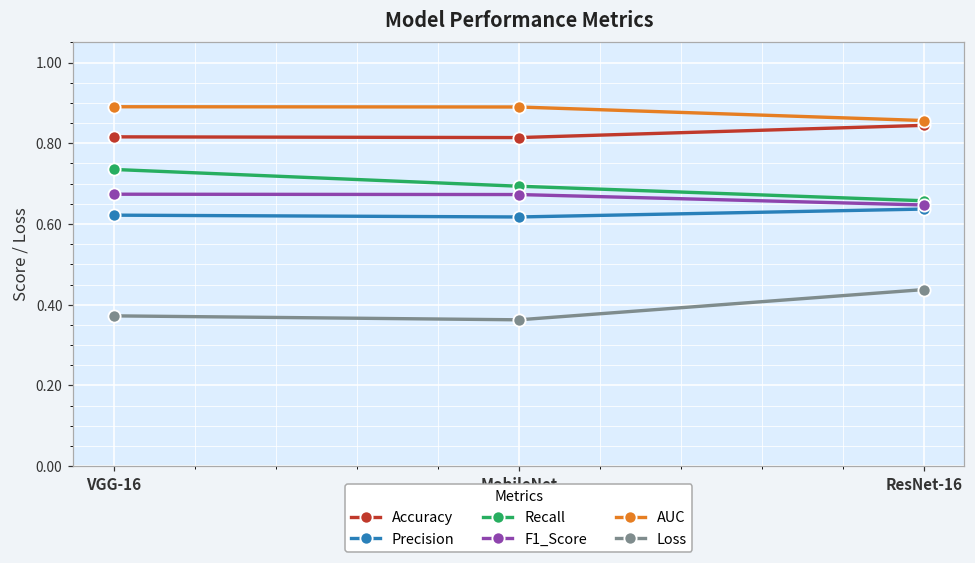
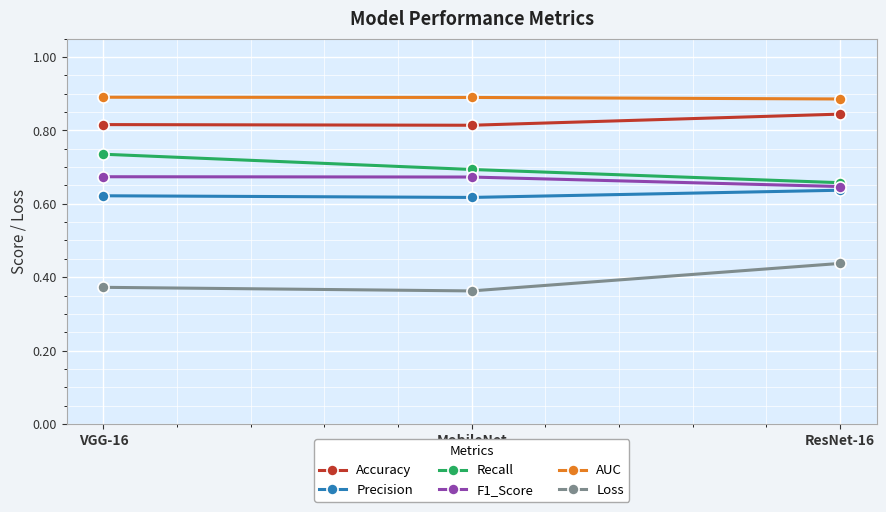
AUC, ResNet-16: 0.86 -> 0.89
